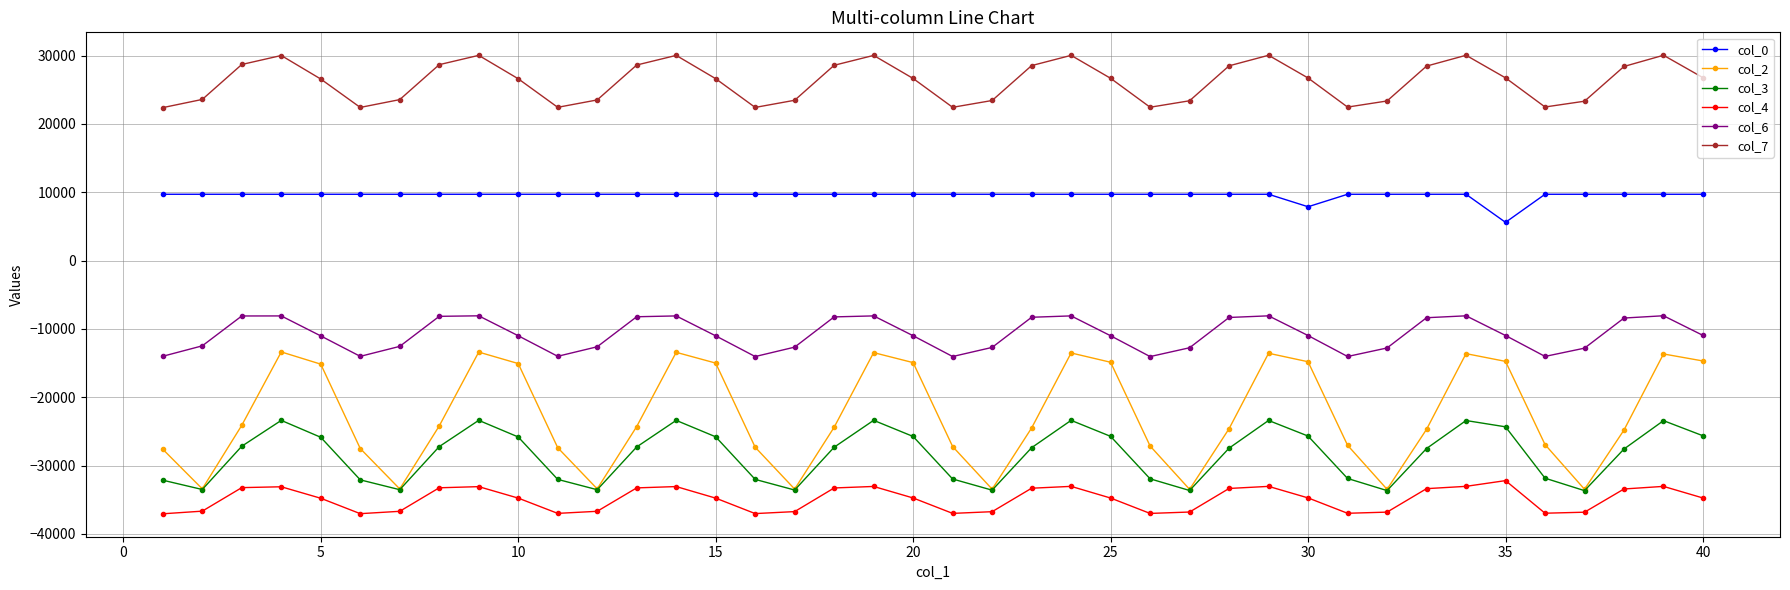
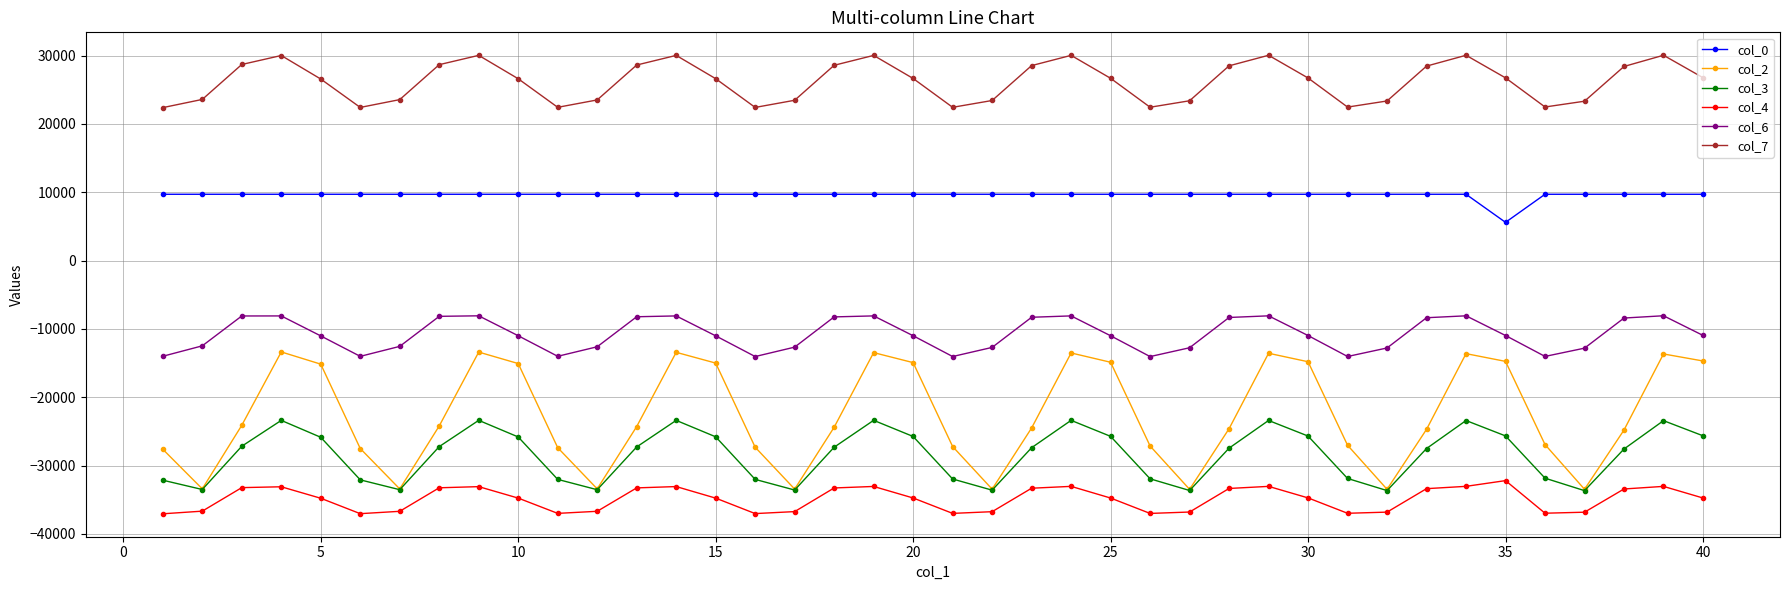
col_0, 30: 8000 -> 10000
col_3, 35: -24000 -> -26000
